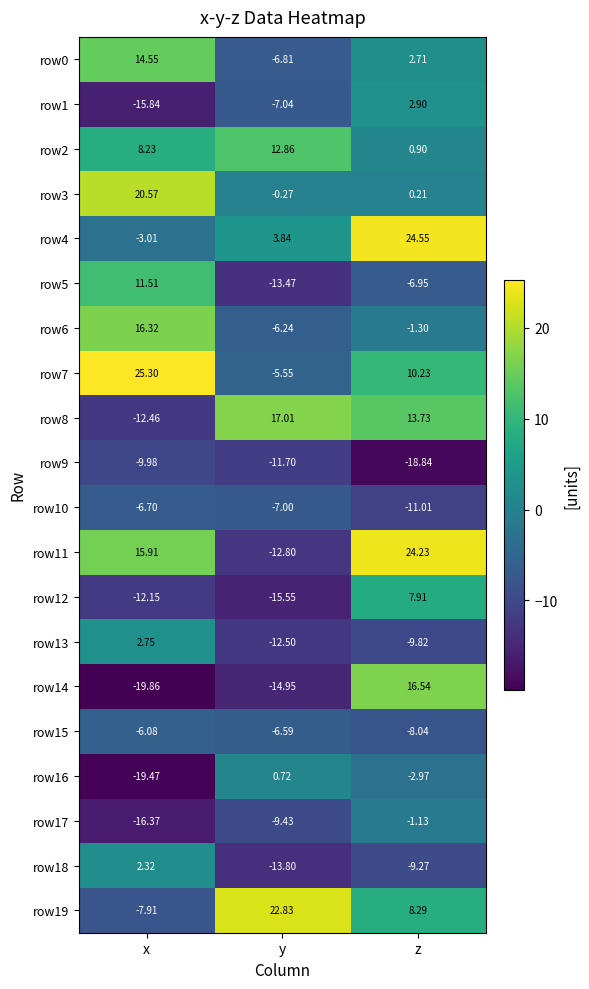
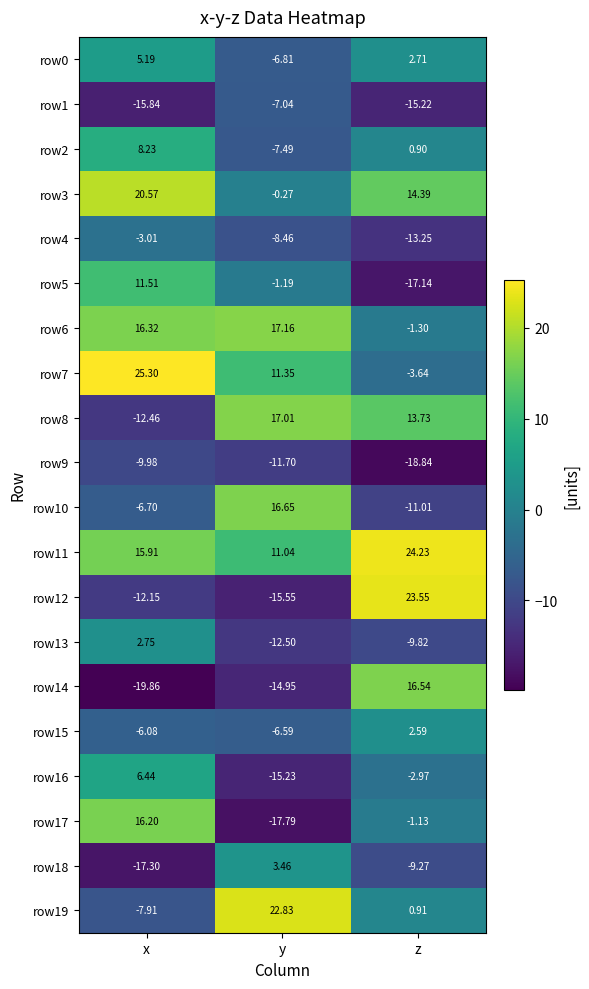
row0, x: 14.55 -> 5.19
row1, z: 2.90 -> -15.22
row2, y: 12.86 -> -7.49
row3, z: 0.21 -> 14.39
row4, y: 3.84 -> -8.46
row4, z: 24.55 -> -13.25
row5, y: -13.47 -> -1.19
row5, z: -6.95 -> -17.14
row6, y: -6.24 -> 17.16
row7, y: -5.55 -> 11.35
row7, z: 10.23 -> -3.64
row10, y: -7.00 -> 16.65
row11, y: -12.80 -> 11.04
row12, z: 7.91 -> 23.55
row15, z: -8.04 -> 2.59
row16, x: -19.47 -> 6.44
row16, y: 0.72 -> -15.23
row17, x: -16.37 -> 16.20
row17, y: -9.43 -> -17.79
row18, x: 2.32 -> -17.30
row18, y: -13.80 -> 3.46
row19, z: 8.29 -> 0.91
